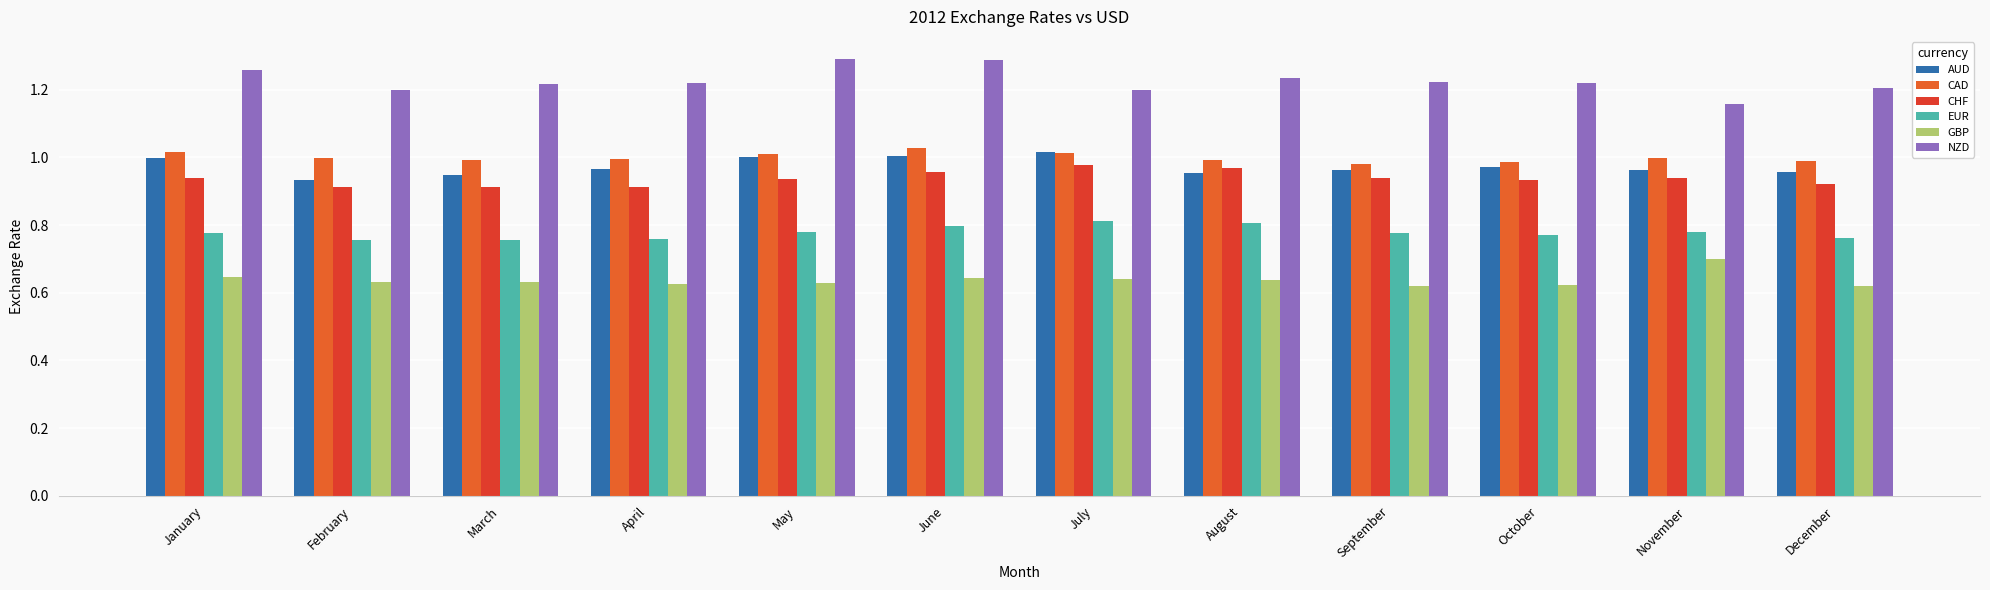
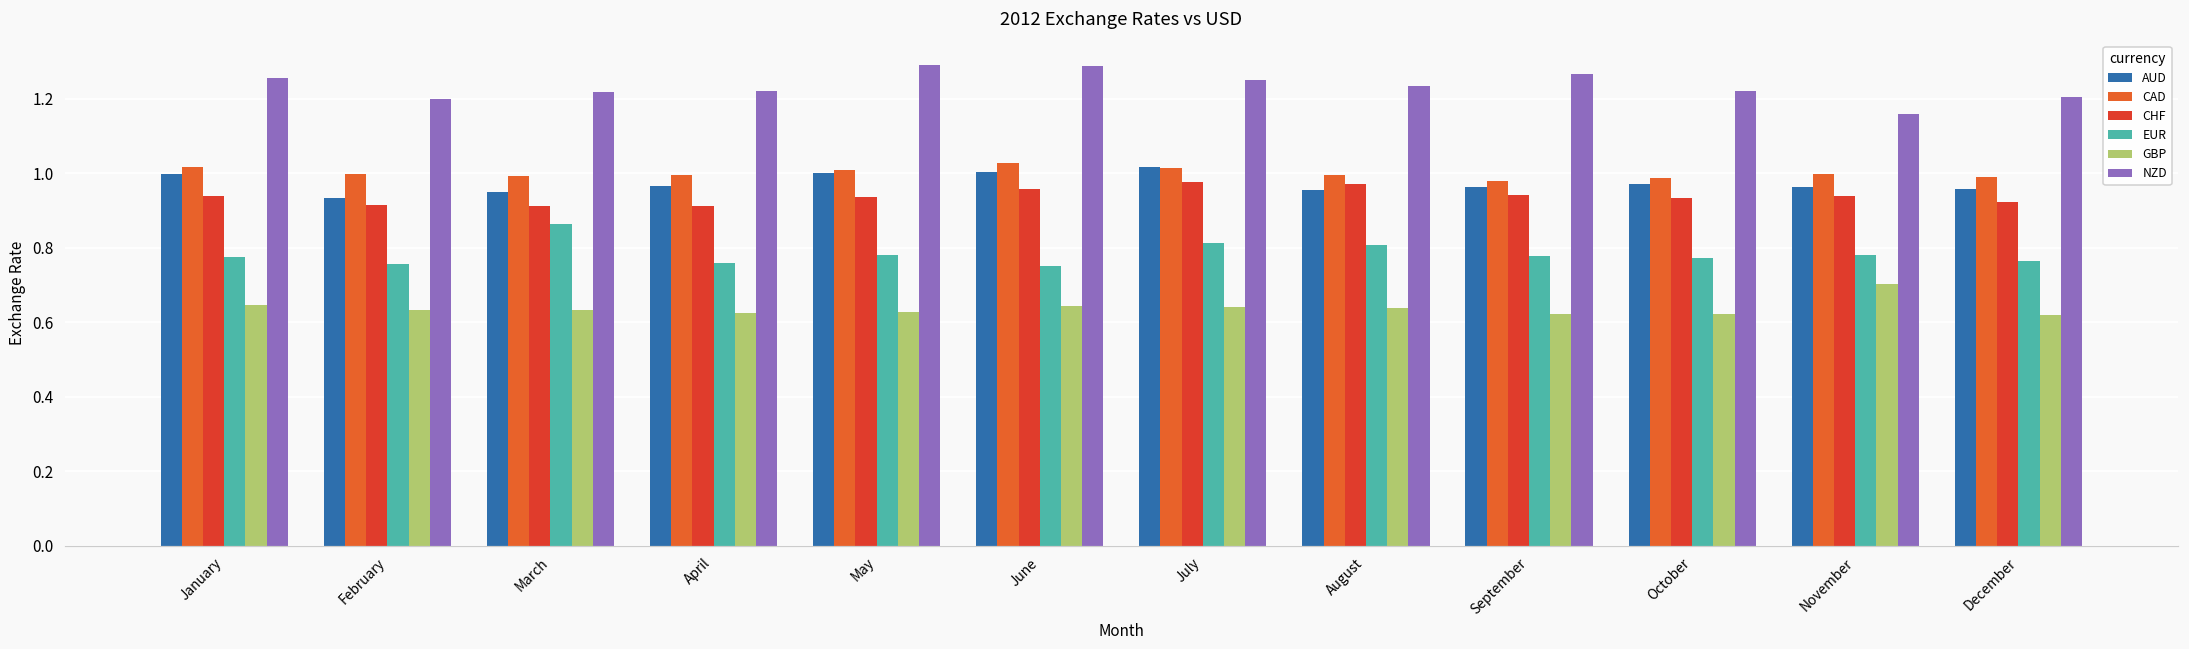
EUR, March: 0.76 -> 0.86
EUR, June: 0.80 -> 0.75
NZD, July: 1.20 -> 1.25
NZD, September: 1.22 -> 1.26
